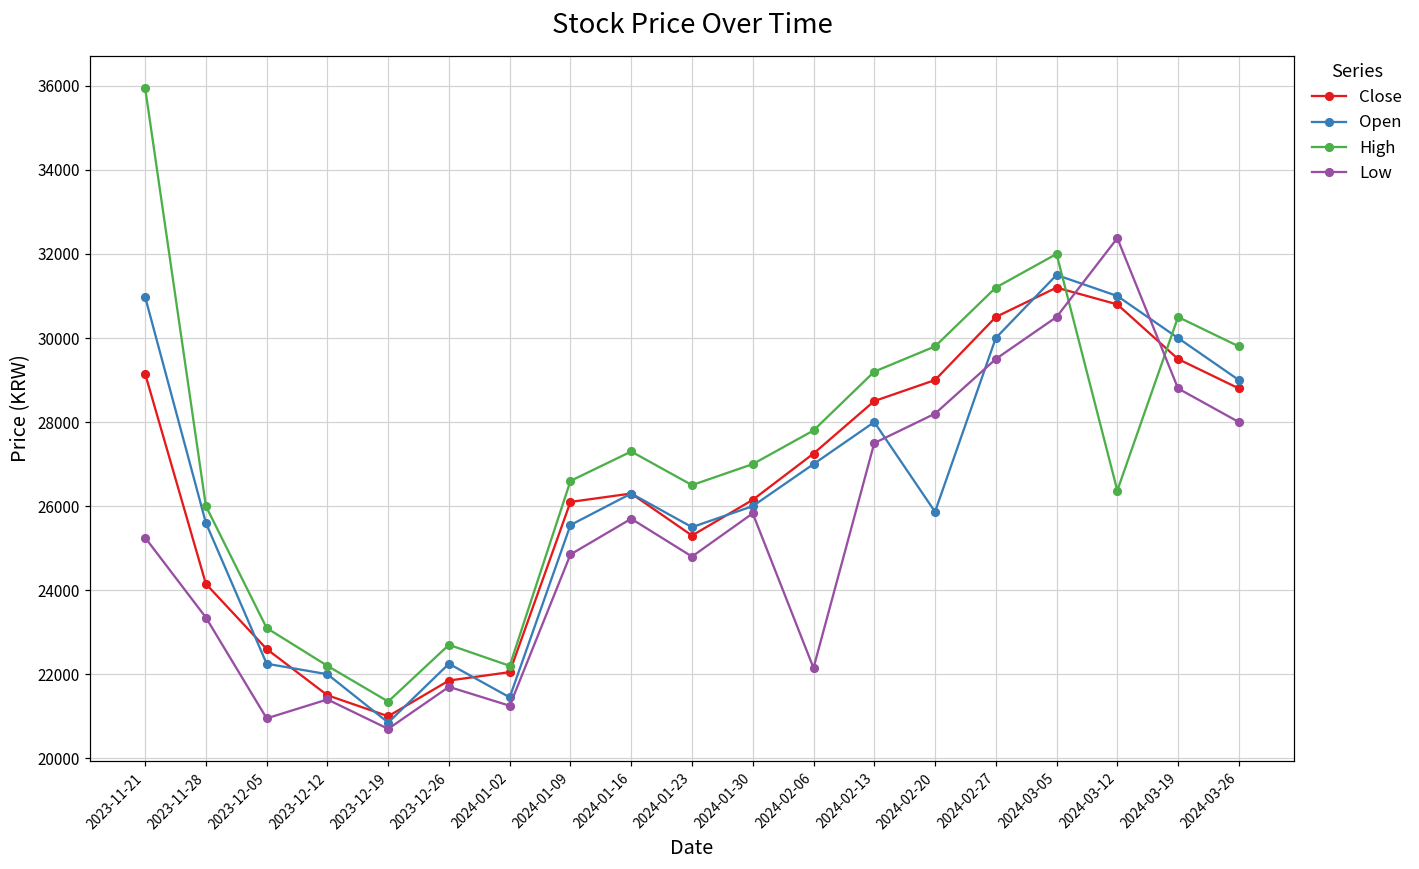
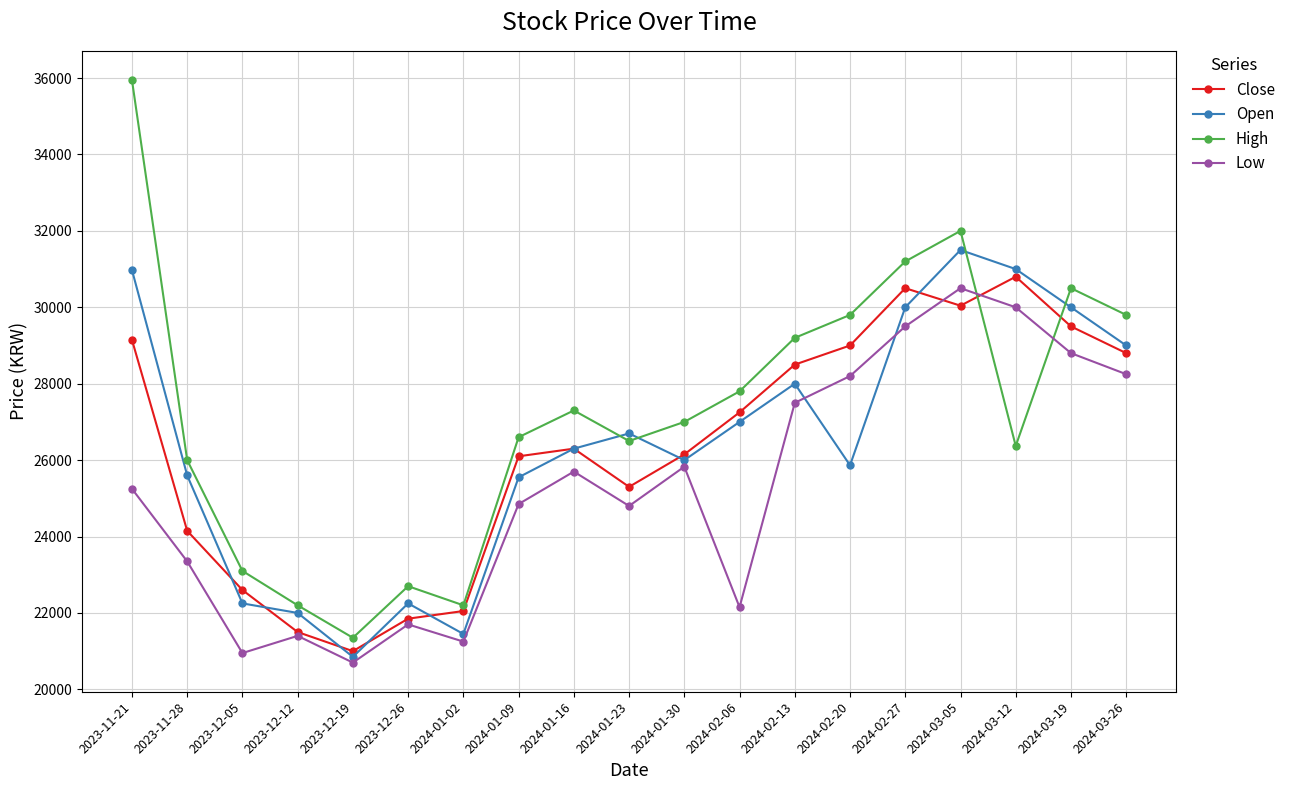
Open, 2024-01-23: 25500 -> 26700
Close, 2024-03-05: 31200 -> 30000
Low, 2024-03-12: 32400 -> 30000
Low, 2024-03-26: 28000 -> 28200
